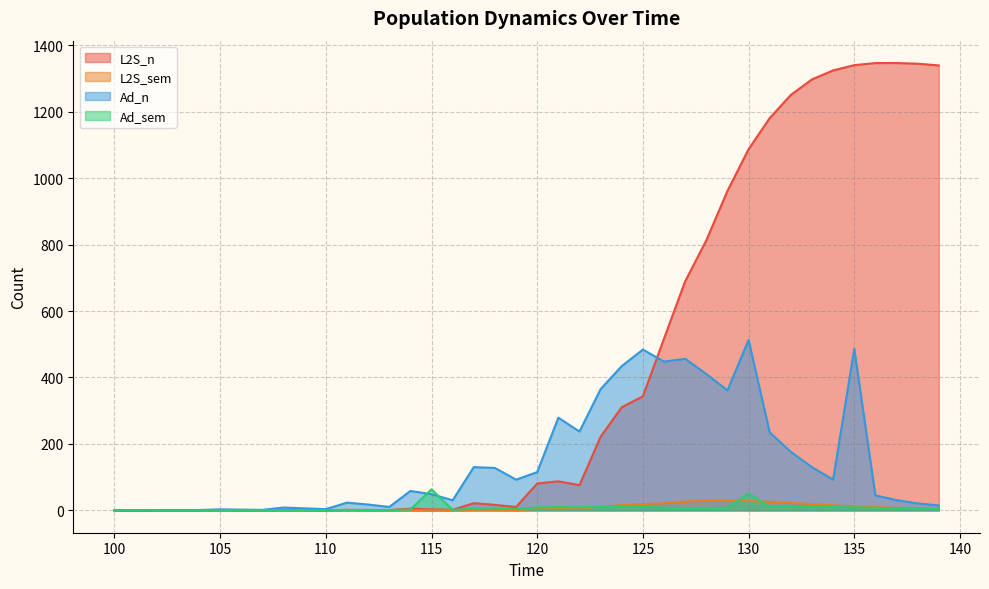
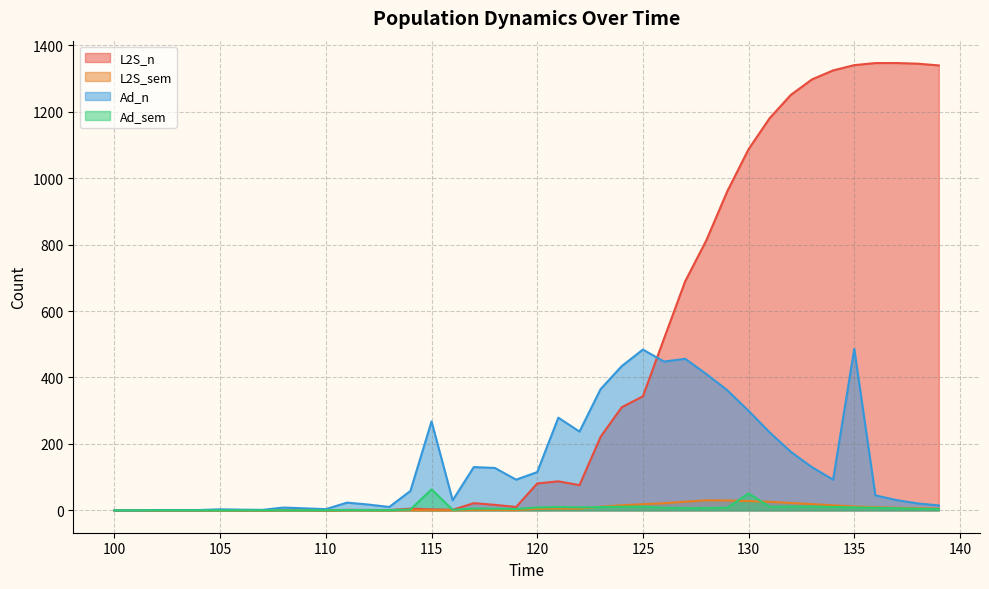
Ad_n, 115: 50 -> 270
Ad_n, 130: 510 -> 300
